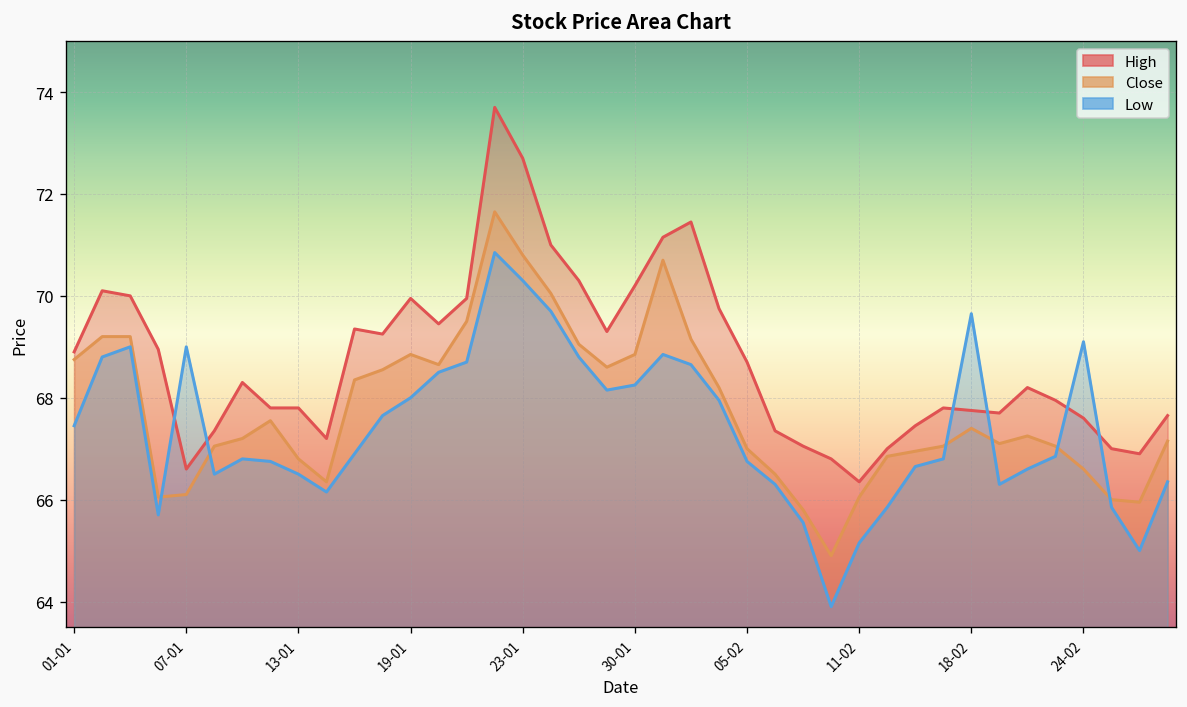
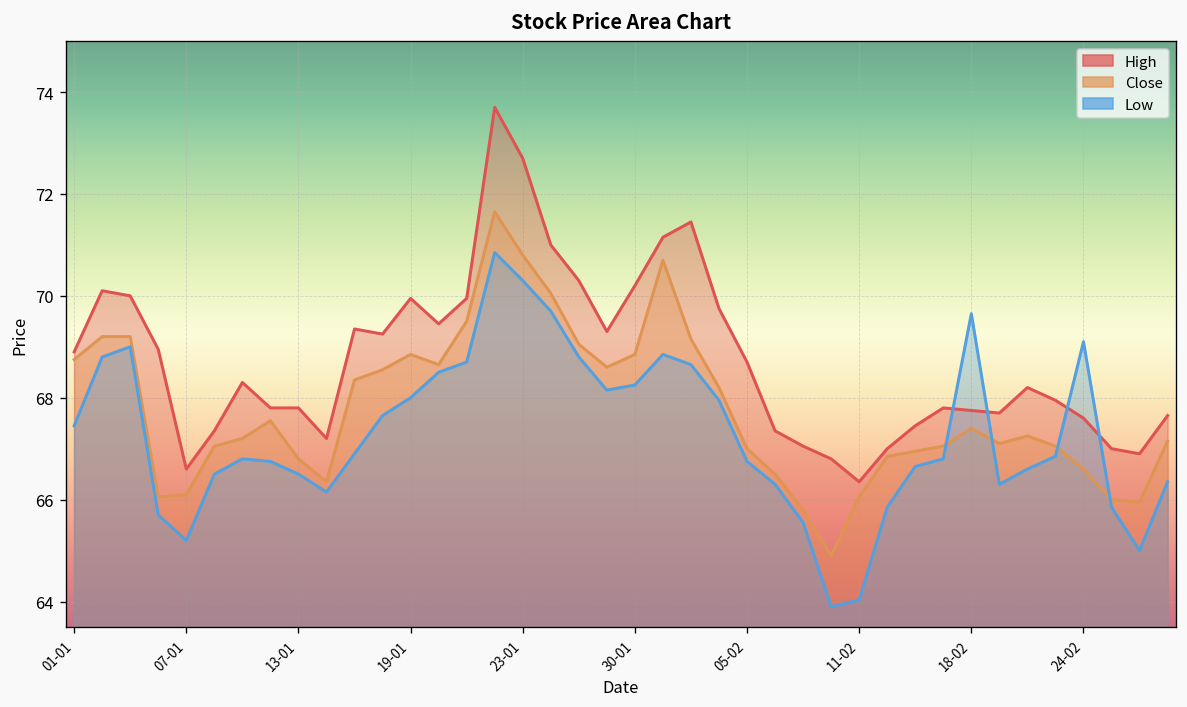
Low, 07-01: 69.0 -> 65.2
Low, 11-02: 65.2 -> 64.0
